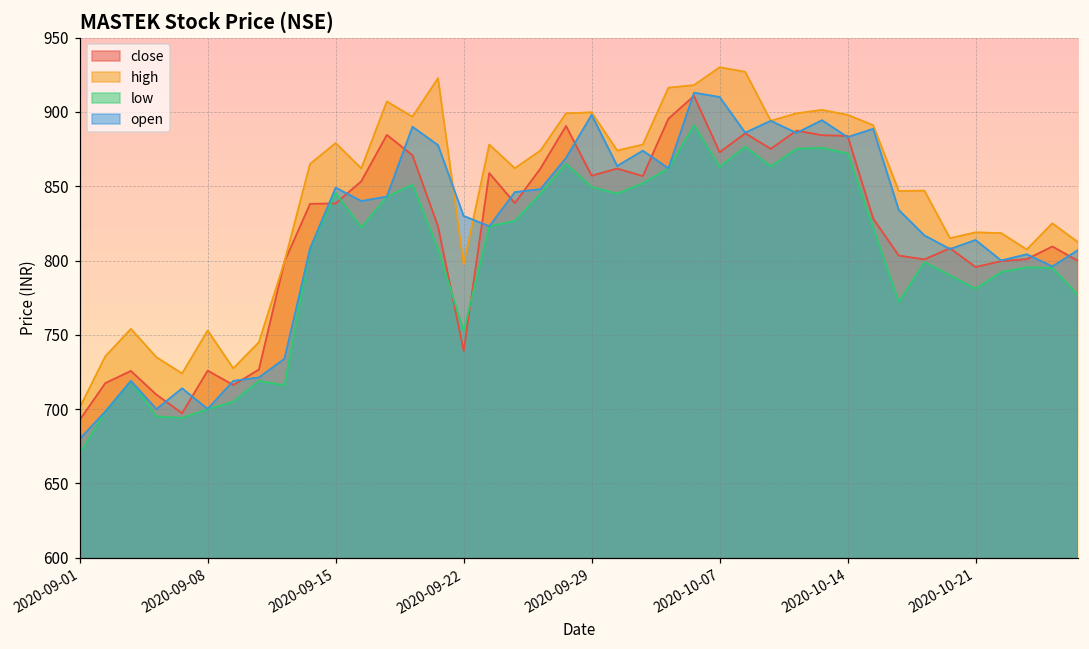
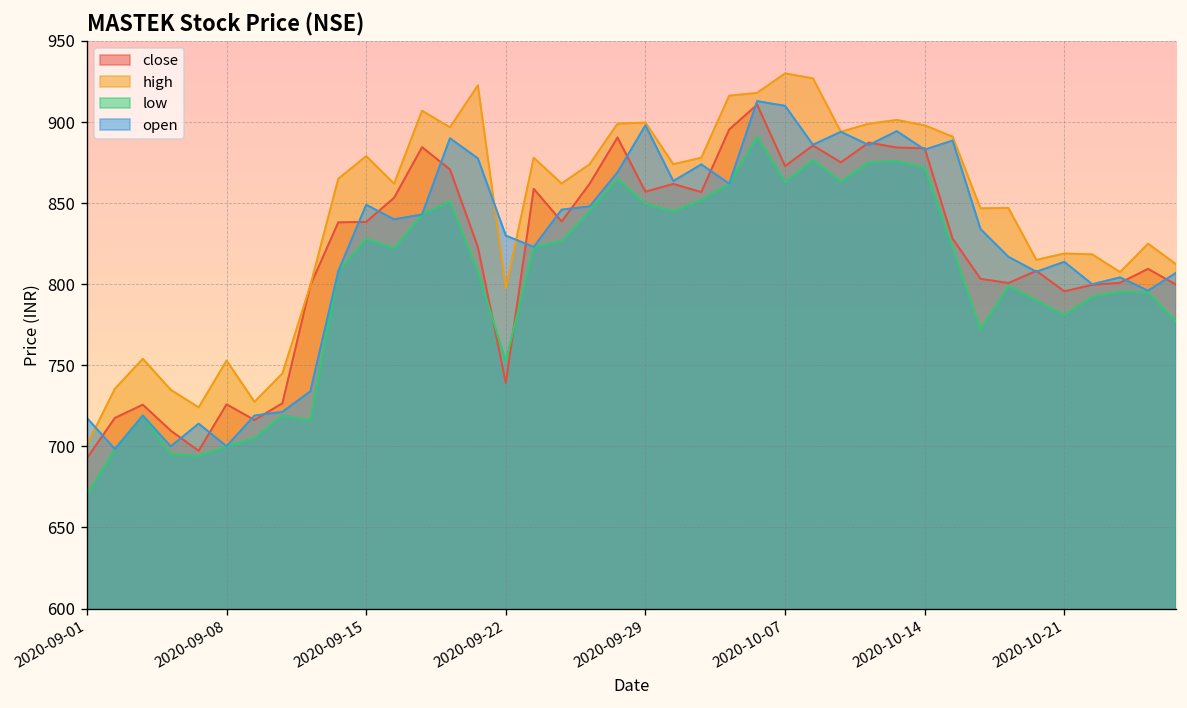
open, 2020-09-01: 680 -> 718
low, 2020-09-15: 845 -> 828
